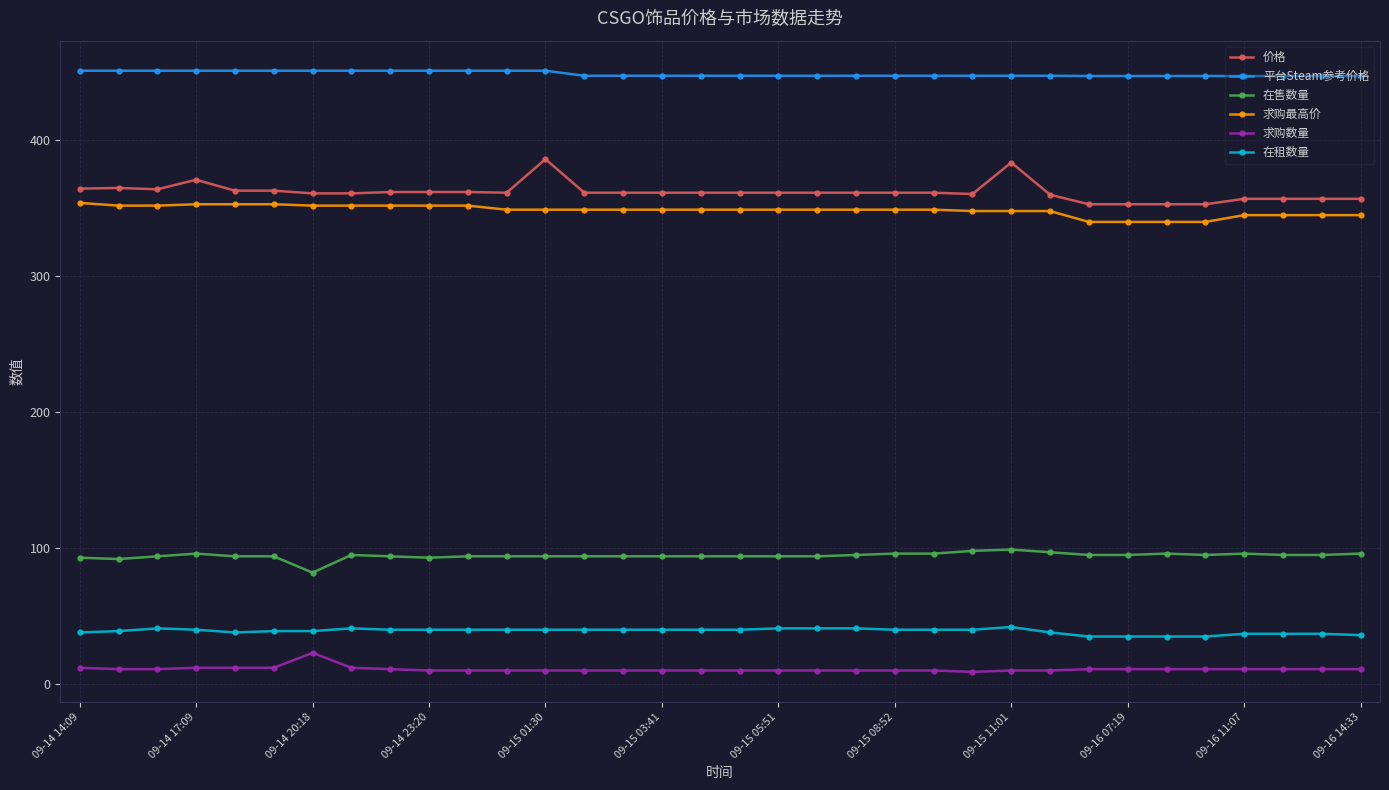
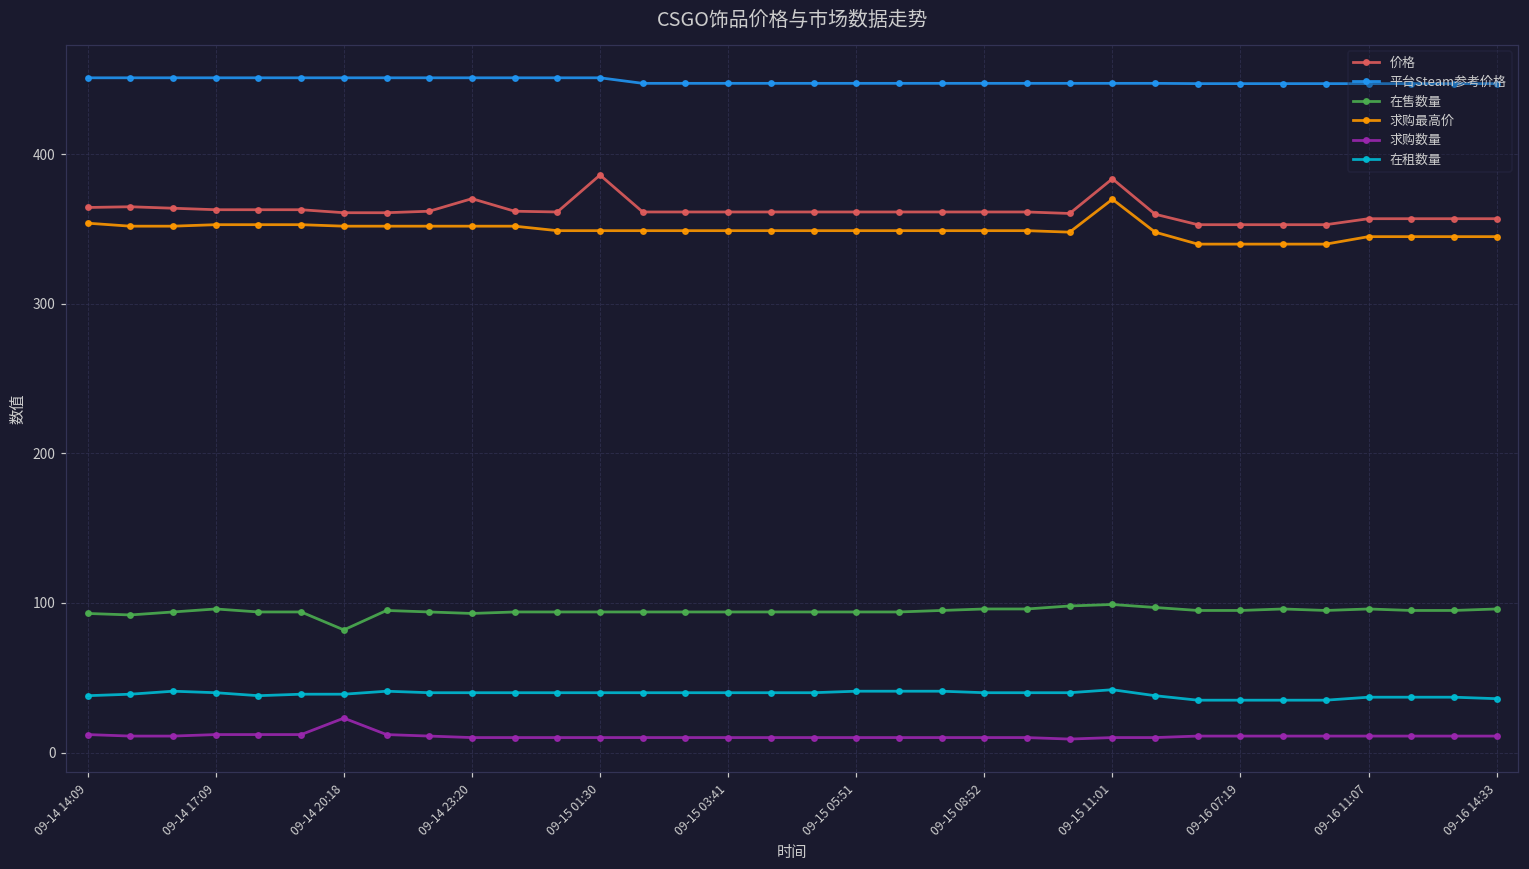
价格, 09-14 17:09: 371 -> 363
价格, 09-14 23:20: 362 -> 370
求购最高价, 09-15 11:01: 348 -> 370
